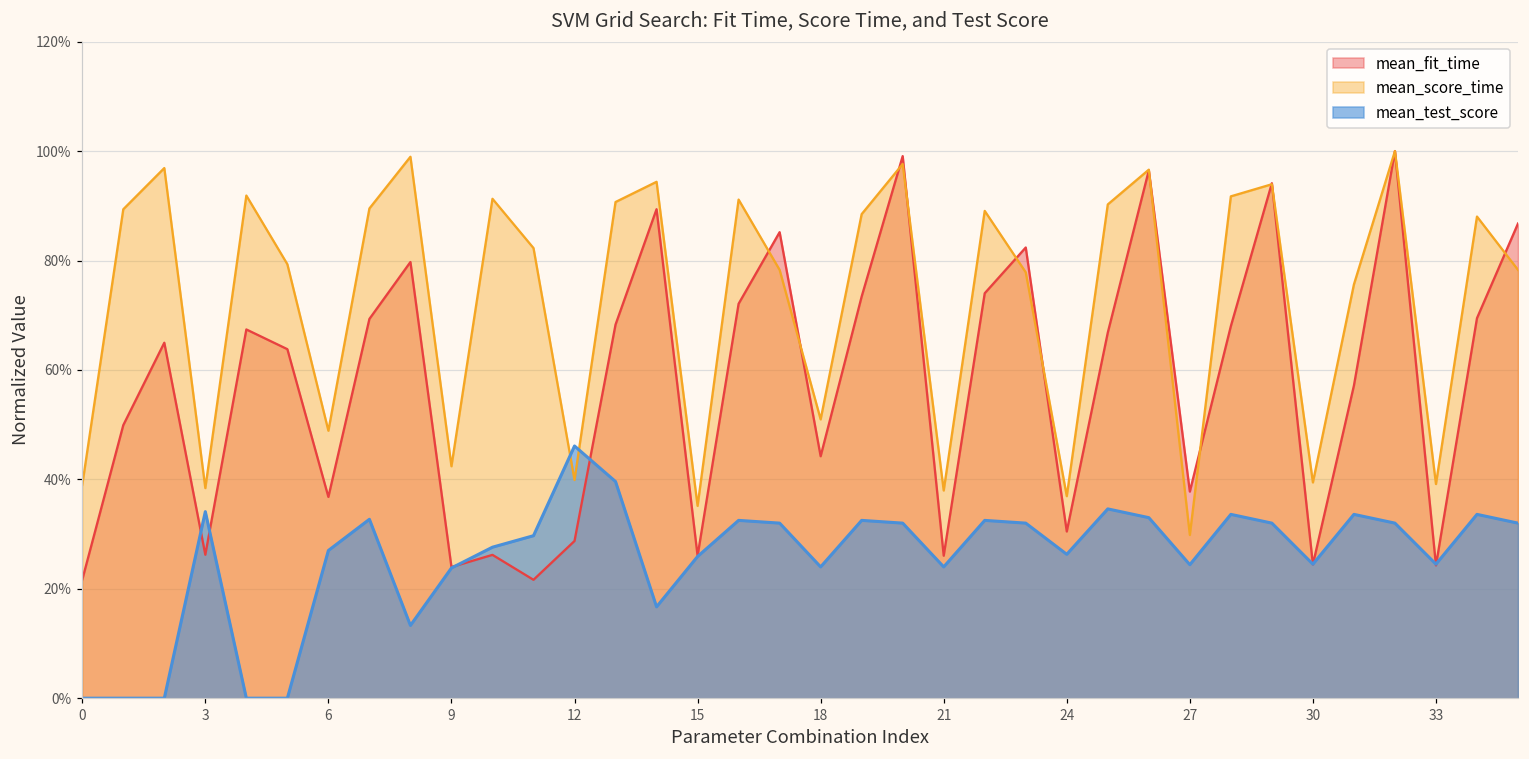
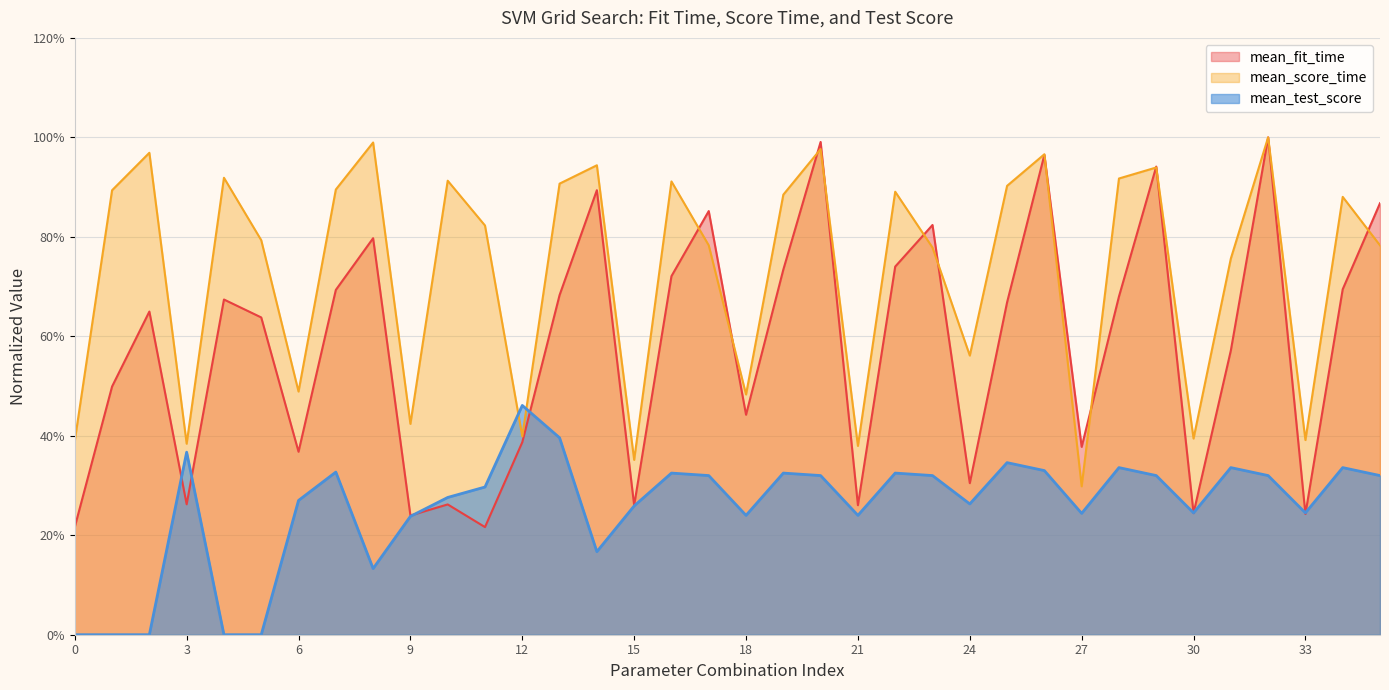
mean_test_score, 3: 34% -> 37%
mean_fit_time, 12: 29% -> 39%
mean_score_time, 18: 51% -> 48%
mean_score_time, 24: 37% -> 56%
